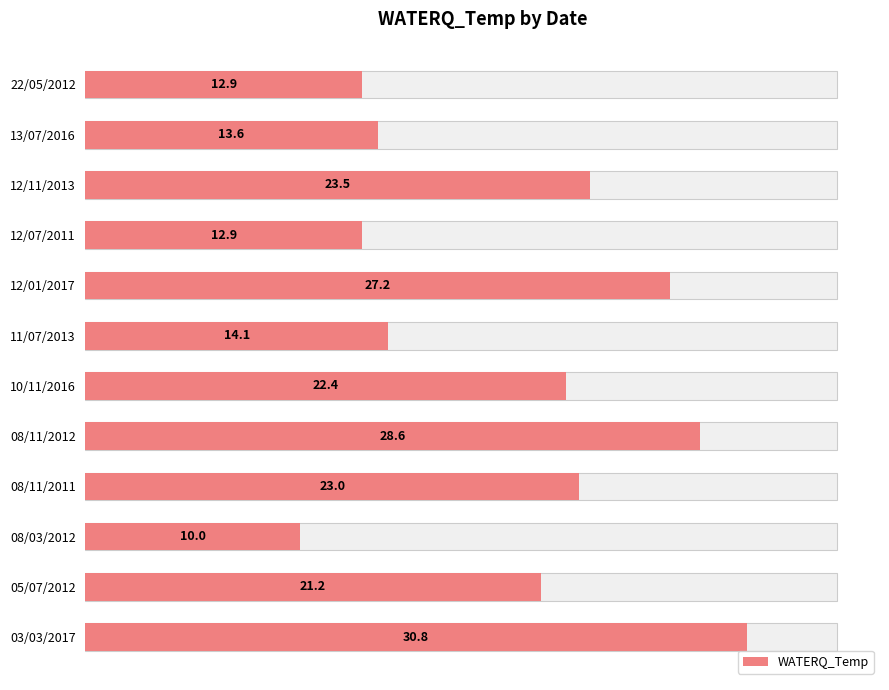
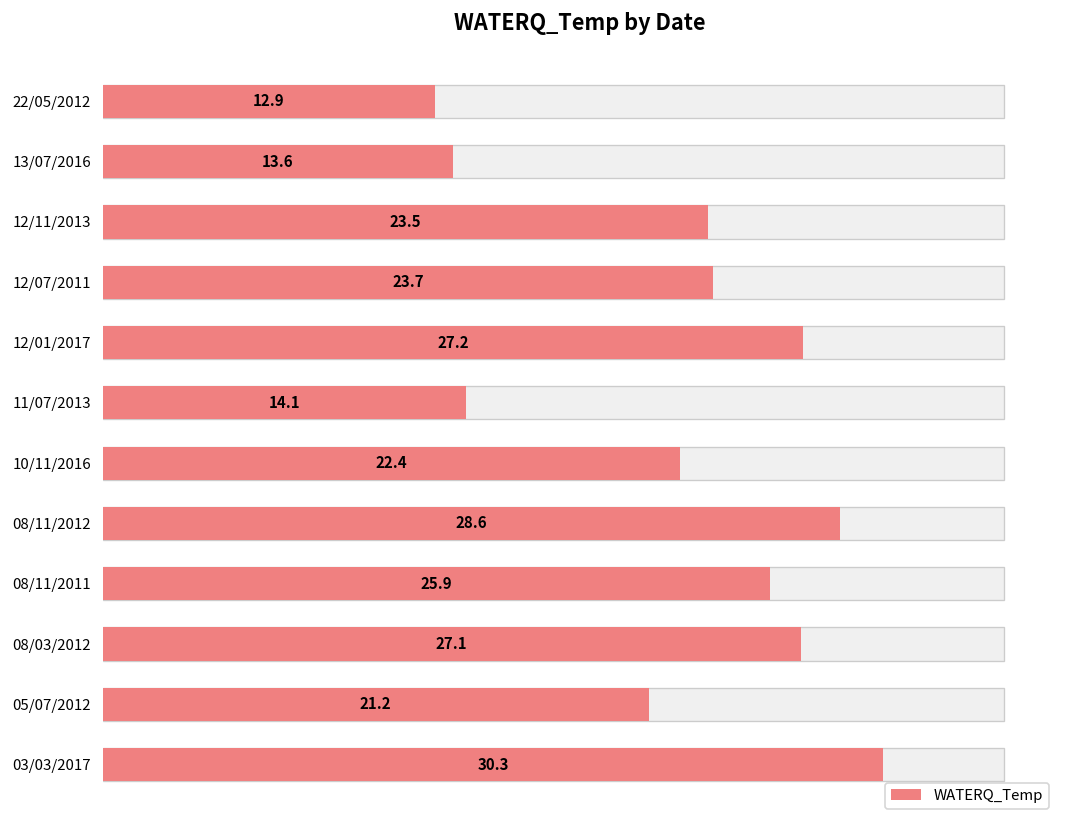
WATERQ_Temp, 12/07/2011: 12.9 -> 23.7
WATERQ_Temp, 08/11/2011: 23.0 -> 25.9
WATERQ_Temp, 08/03/2012: 10.0 -> 27.1
WATERQ_Temp, 03/03/2017: 30.8 -> 30.3
